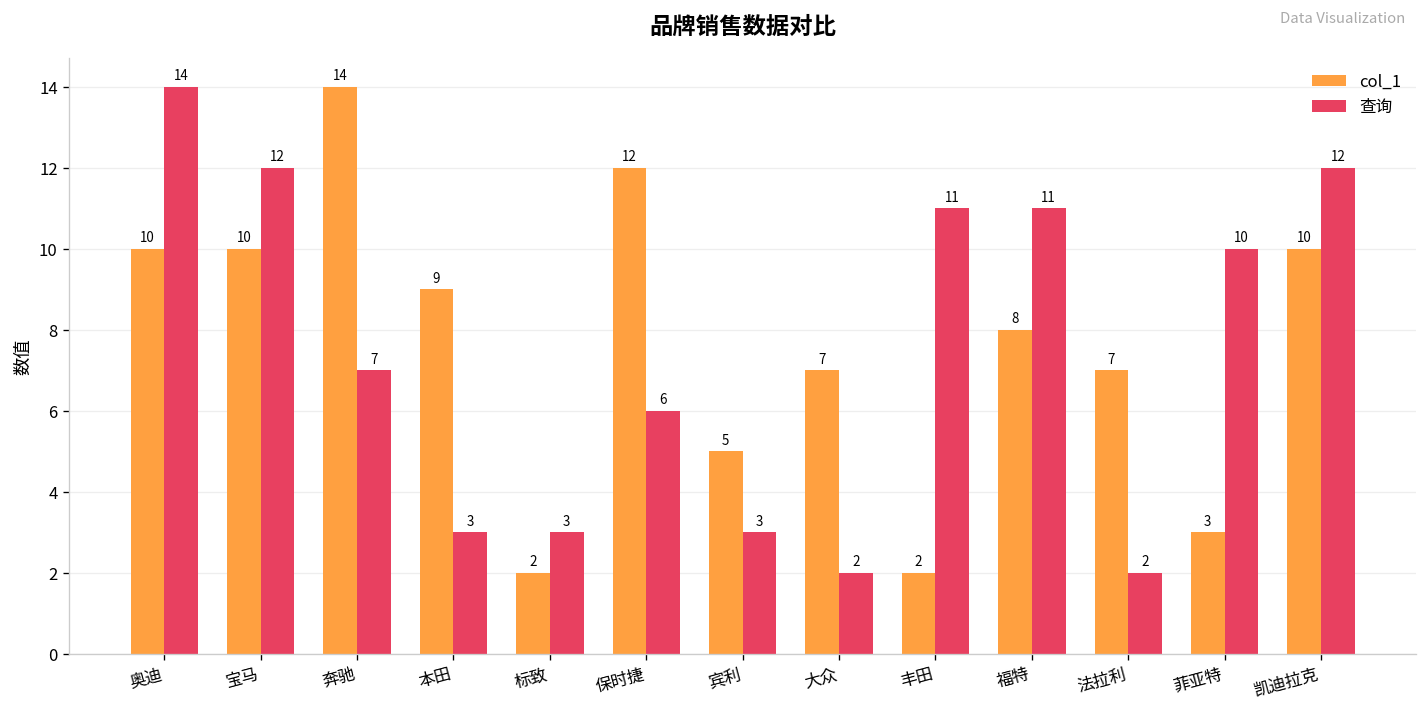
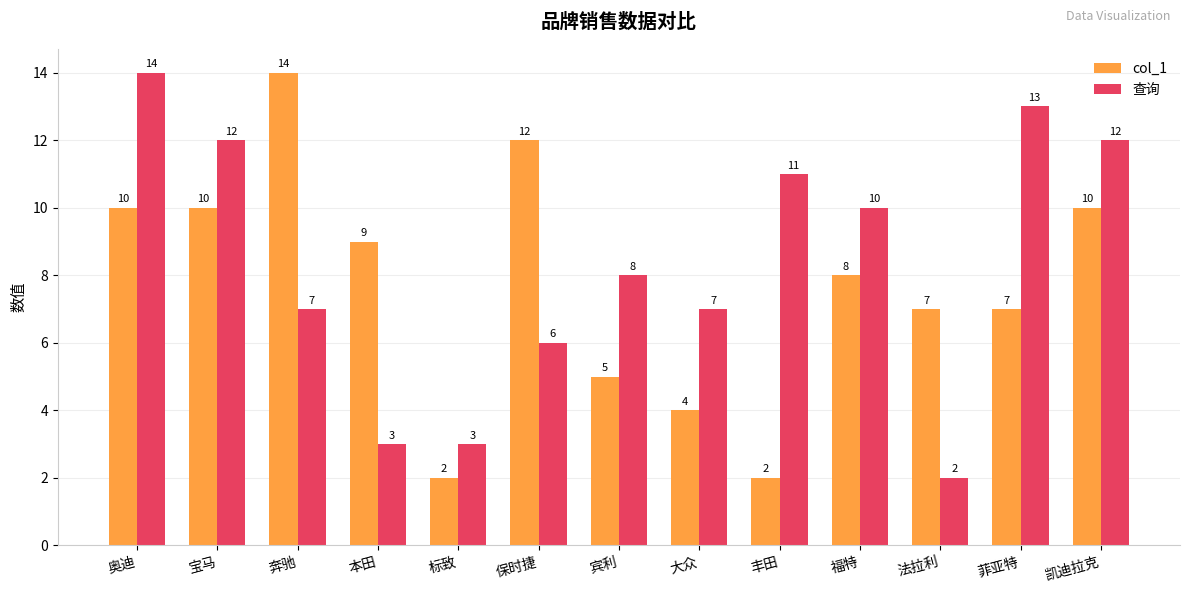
查询, 宾利: 3 -> 8
col_1, 大众: 7 -> 4
查询, 大众: 2 -> 7
查询, 福特: 11 -> 10
col_1, 菲亚特: 3 -> 7
查询, 菲亚特: 10 -> 13
